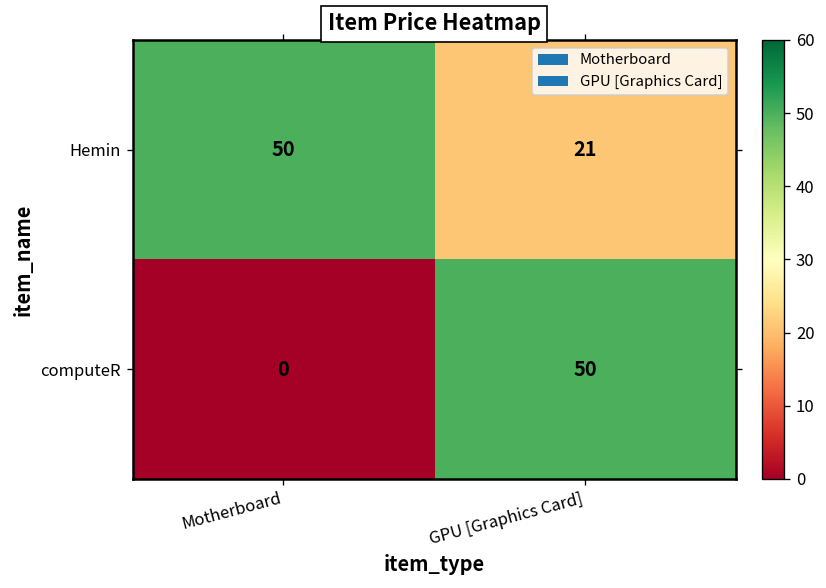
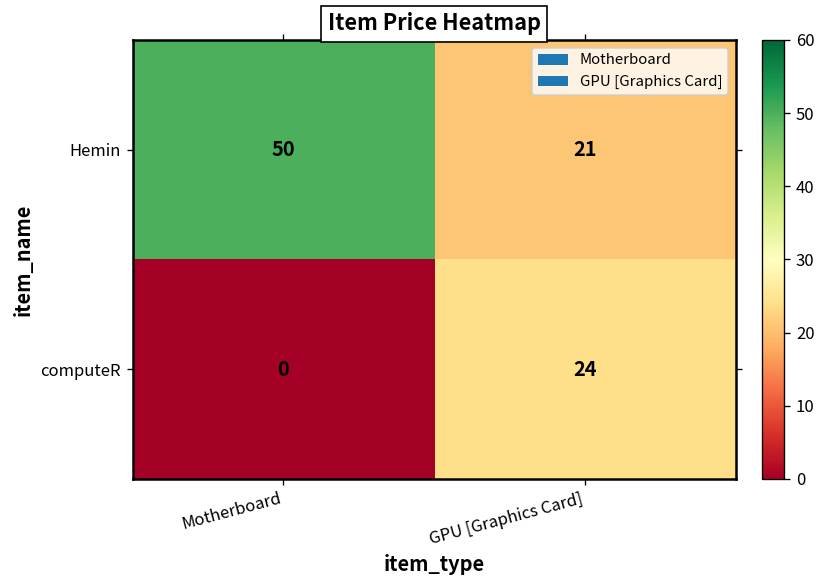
computeR, GPU [Graphics Card]: 50 -> 24
